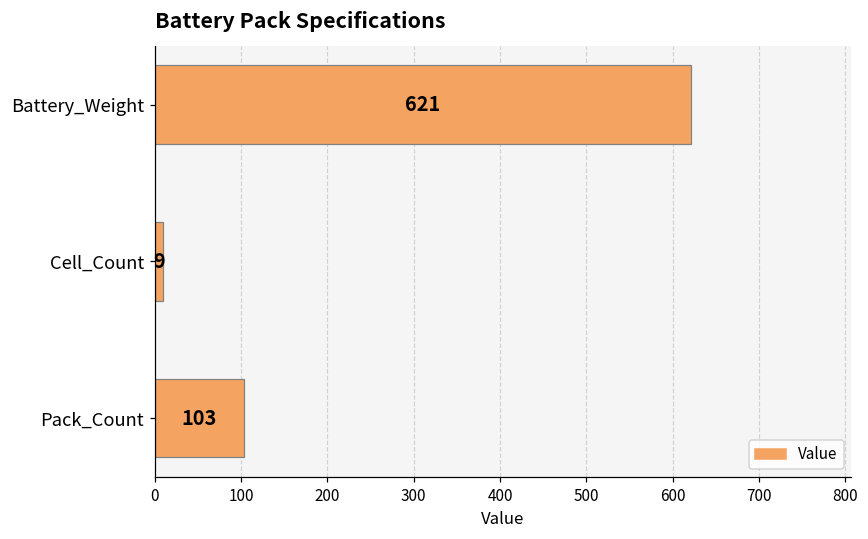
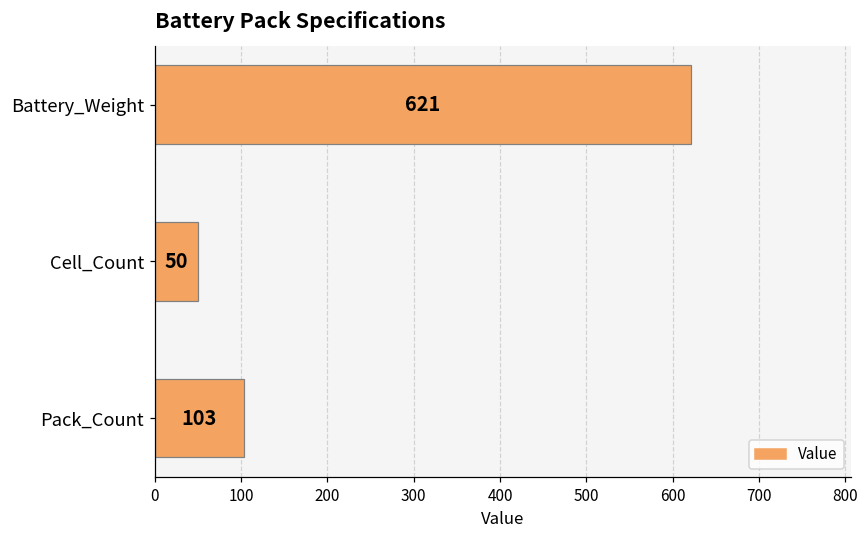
Cell_Count: 9 -> 50
